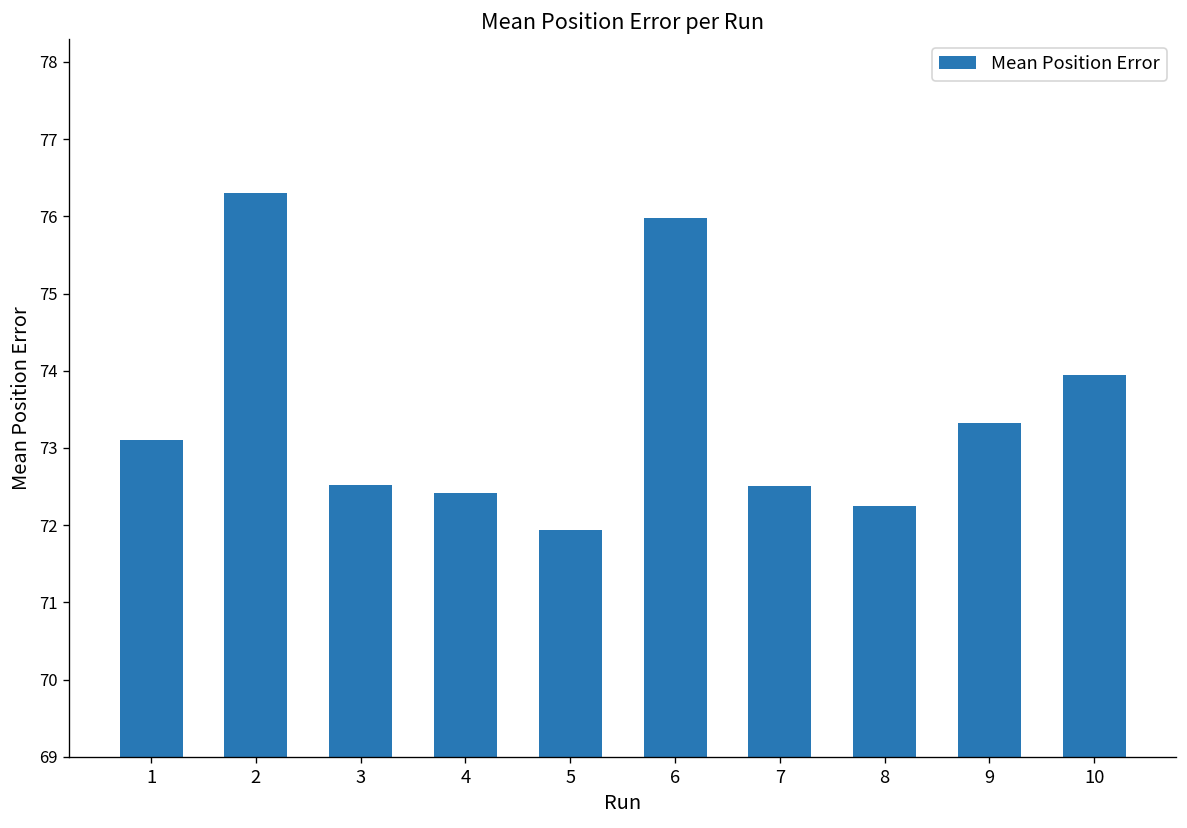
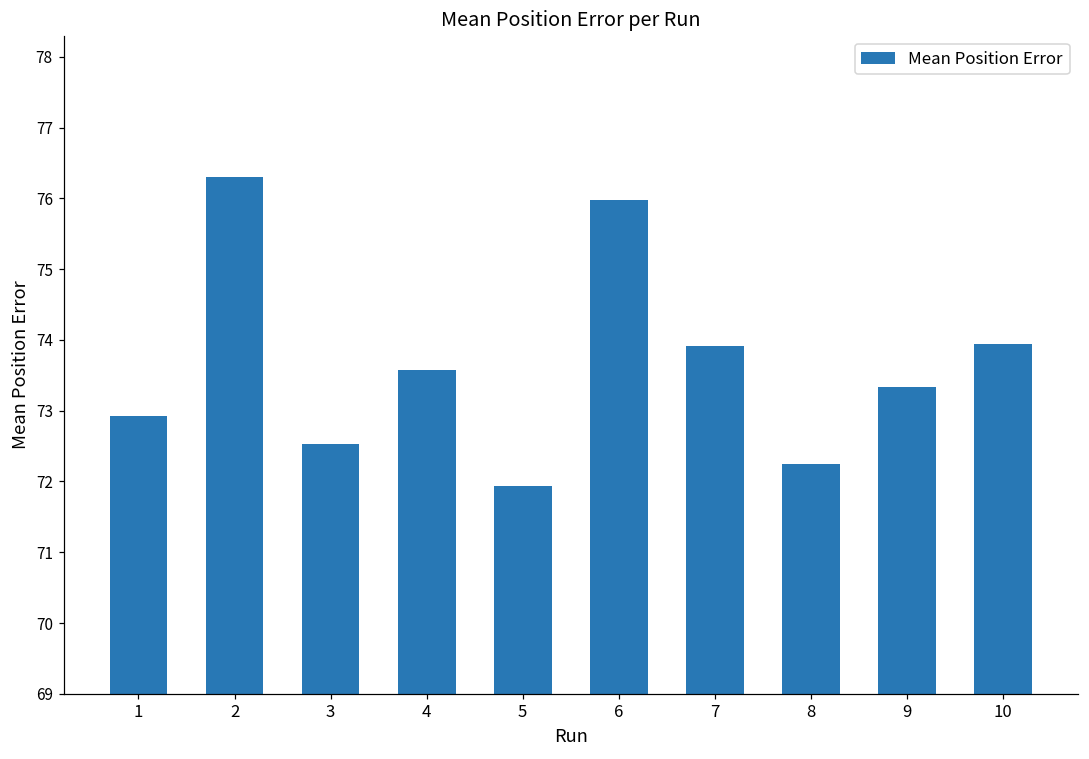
1: 73.1 -> 72.9
4: 72.4 -> 73.6
7: 72.5 -> 73.9
